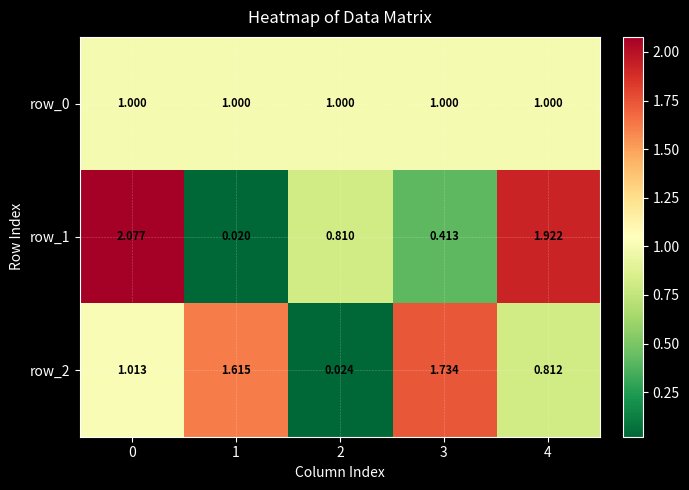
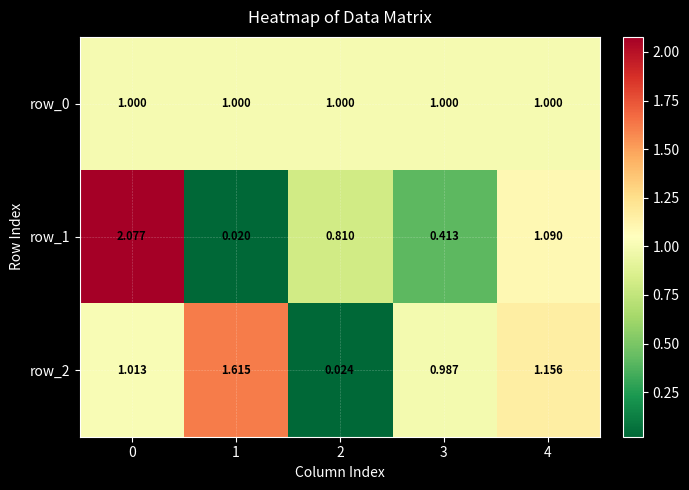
row_1, 4: 1.922 -> 1.090
row_2, 3: 1.734 -> 0.987
row_2, 4: 0.812 -> 1.156
